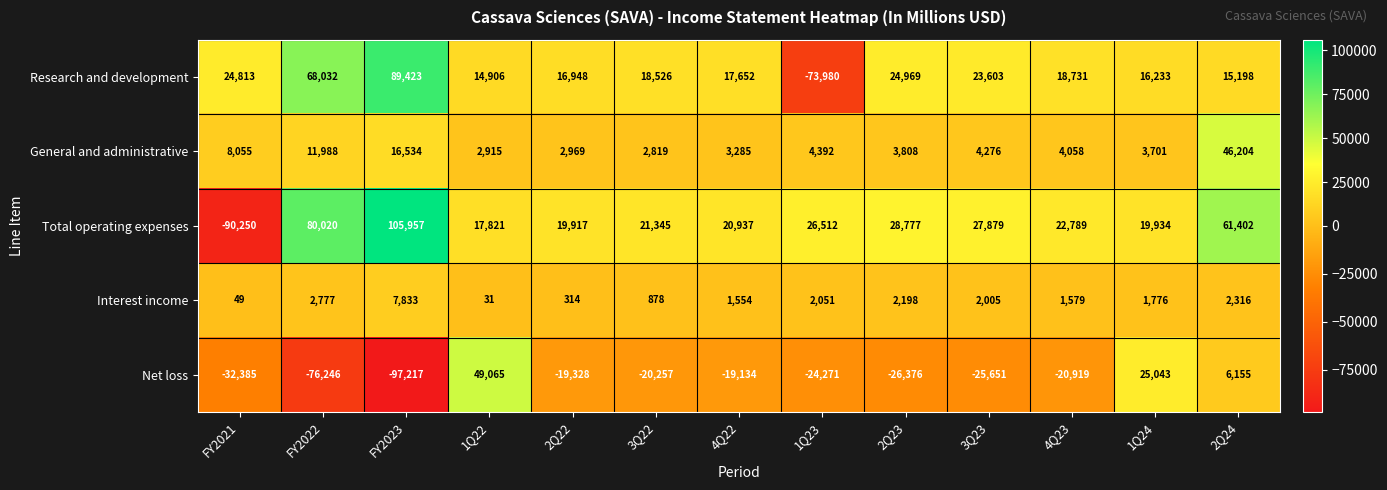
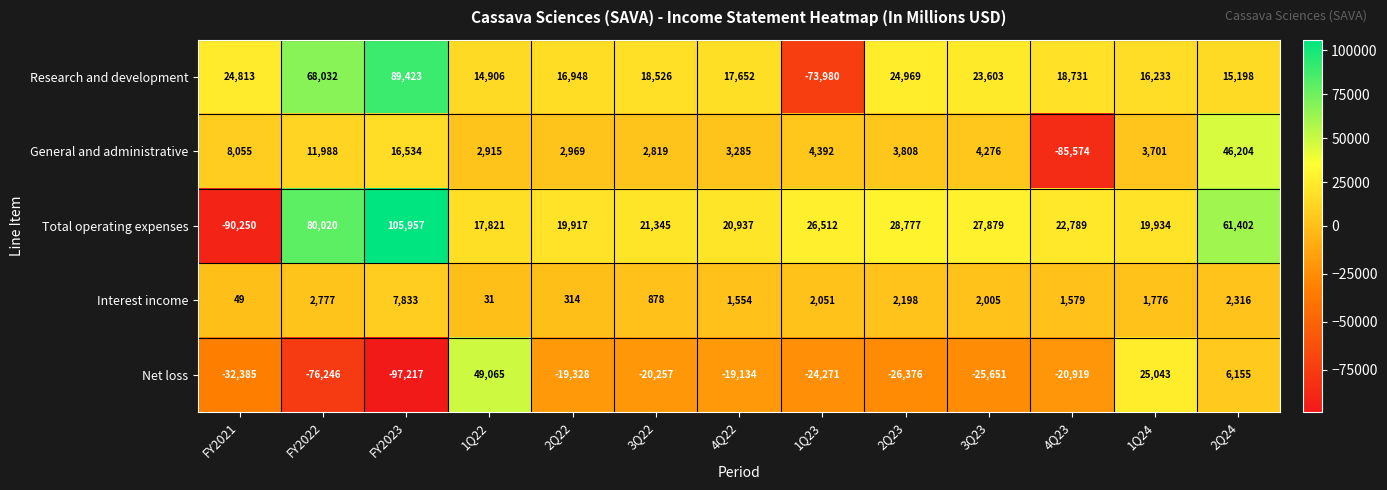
General and administrative, 4Q23: 4,058 -> -85,574
